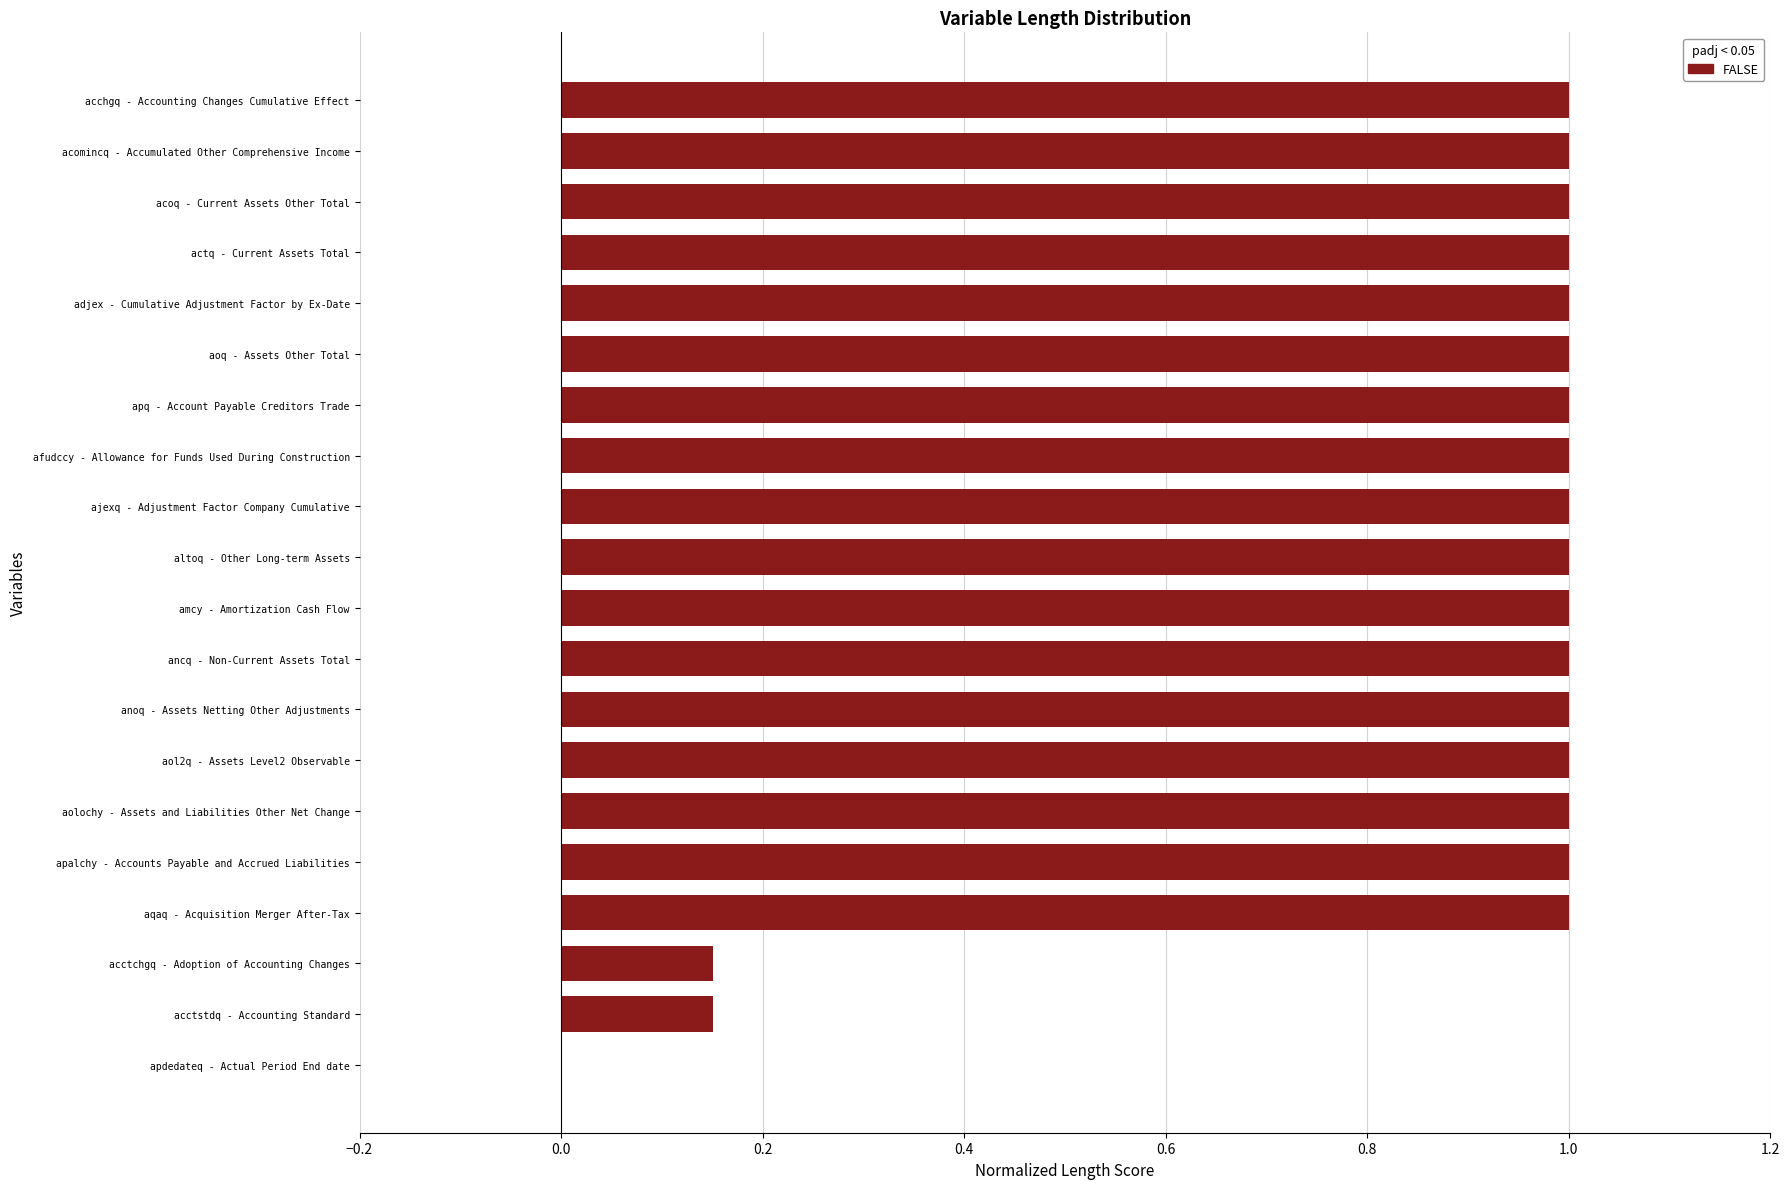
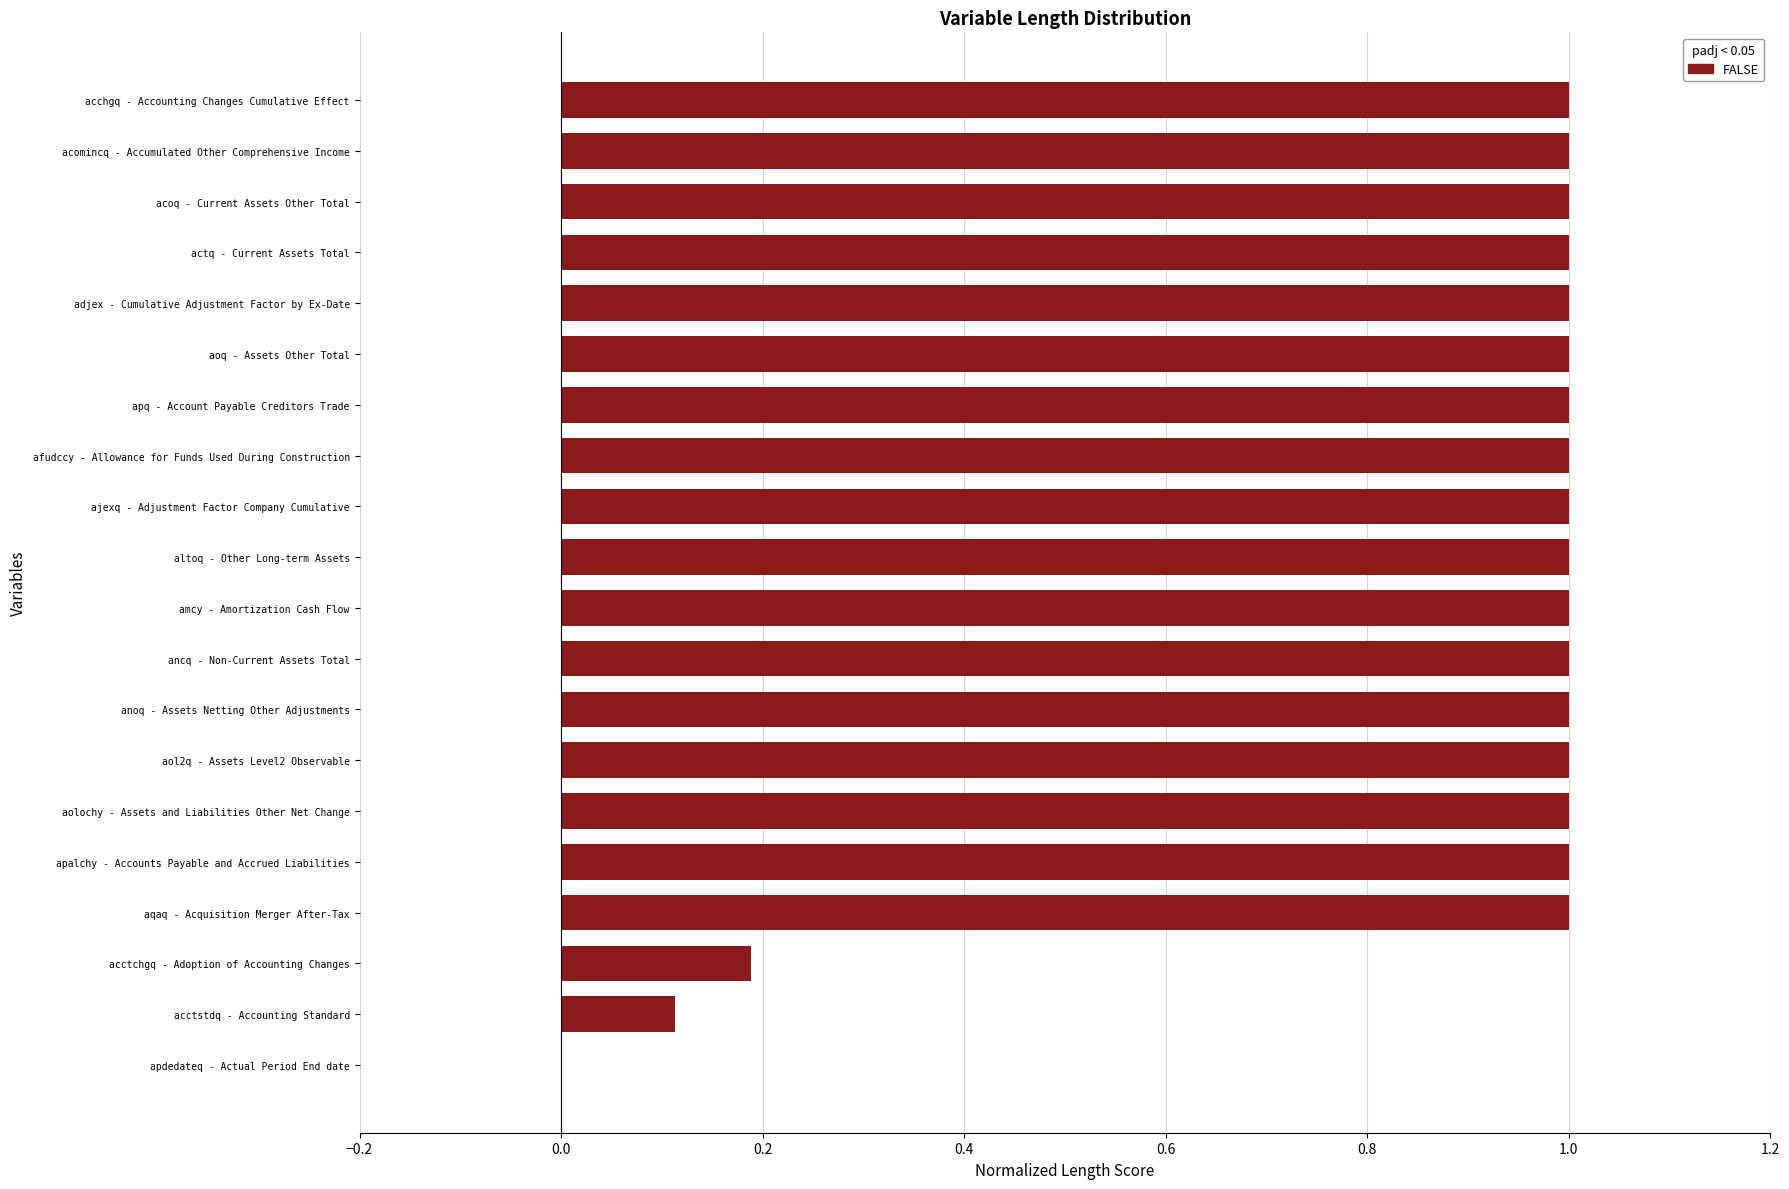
acctchgq - Adoption of Accounting Changes: 0.151 -> 0.189
acctstdq - Accounting Standard: 0.151 -> 0.113
